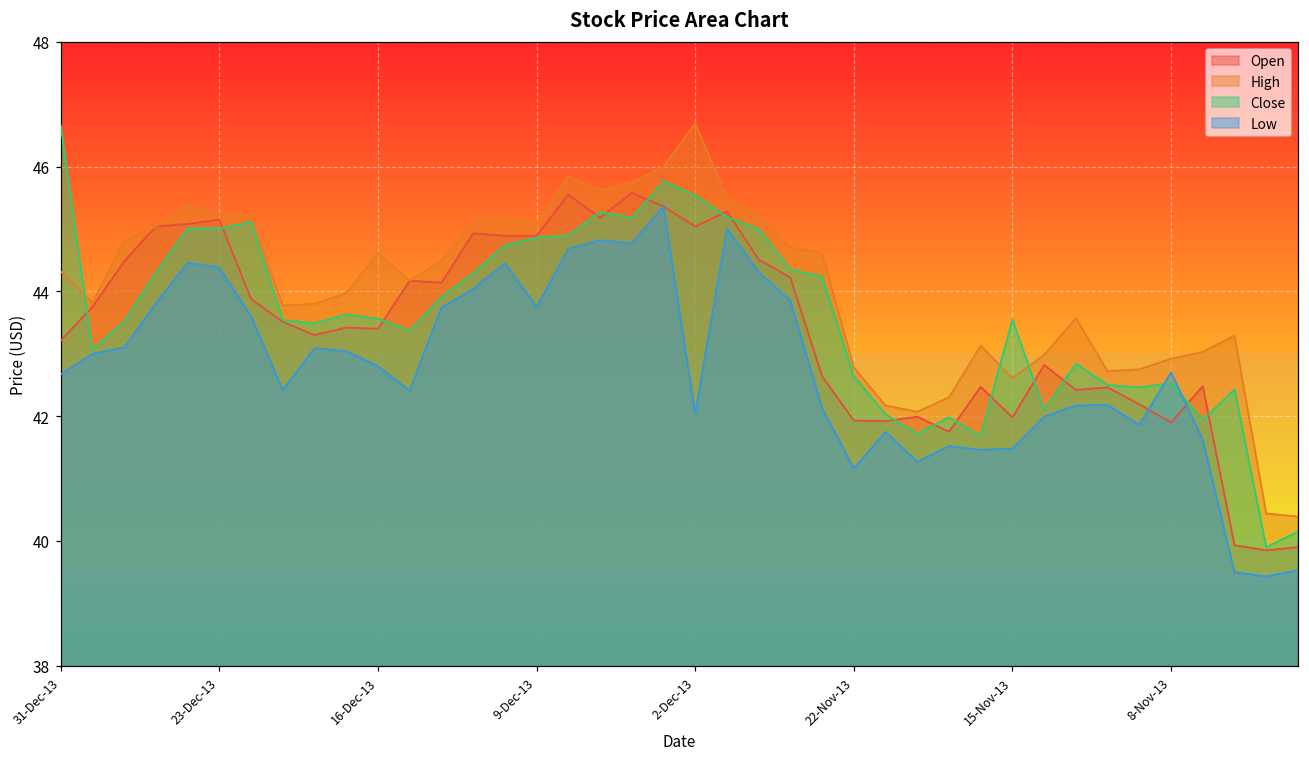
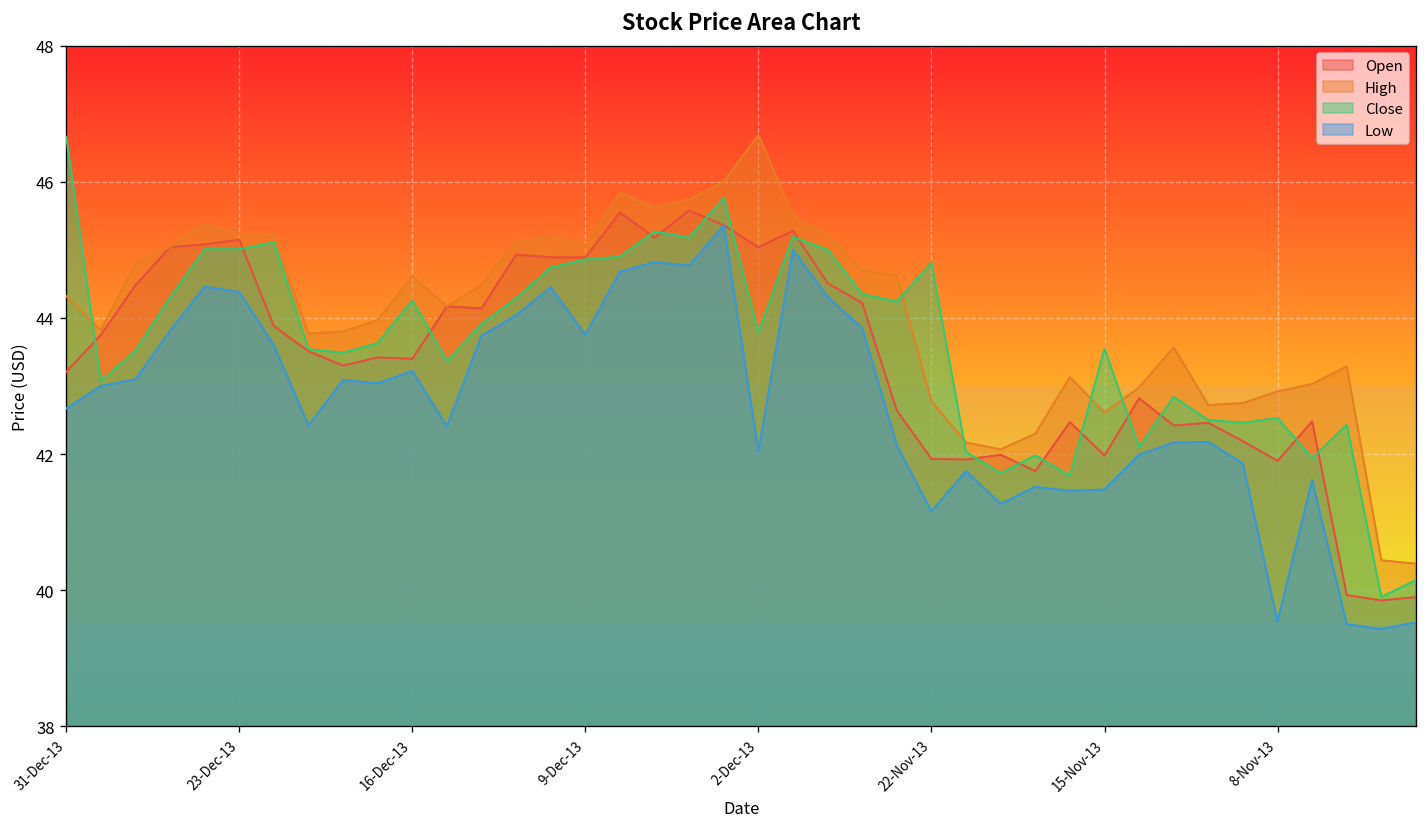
Close, 16-Dec-13: 43.6 -> 44.3
Low, 16-Dec-13: 42.8 -> 43.2
Close, 2-Dec-13: 45.5 -> 43.8
Close, 22-Nov-13: 42.6 -> 44.8
Low, 8-Nov-13: 42.7 -> 39.5
